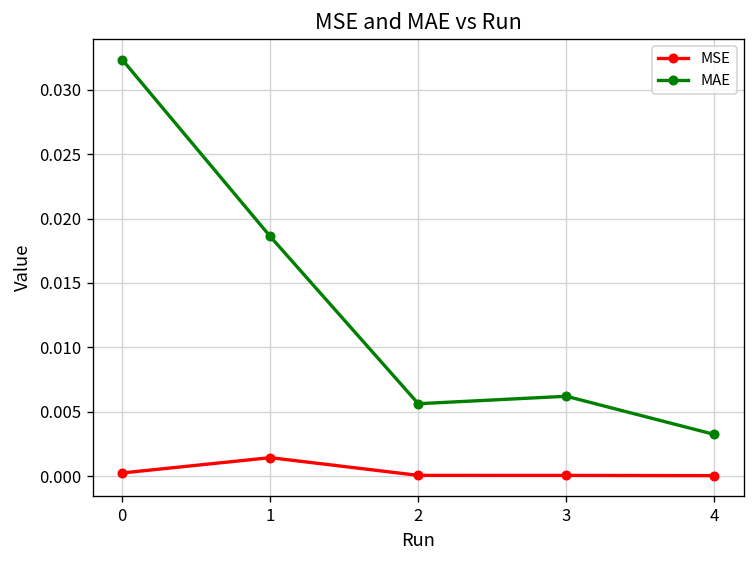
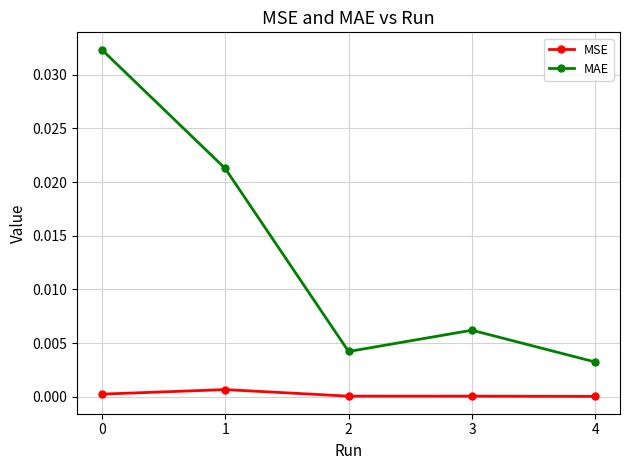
MSE, 1: 0.0014 -> 0.0007
MAE, 1: 0.0186 -> 0.0213
MAE, 2: 0.0056 -> 0.0042
